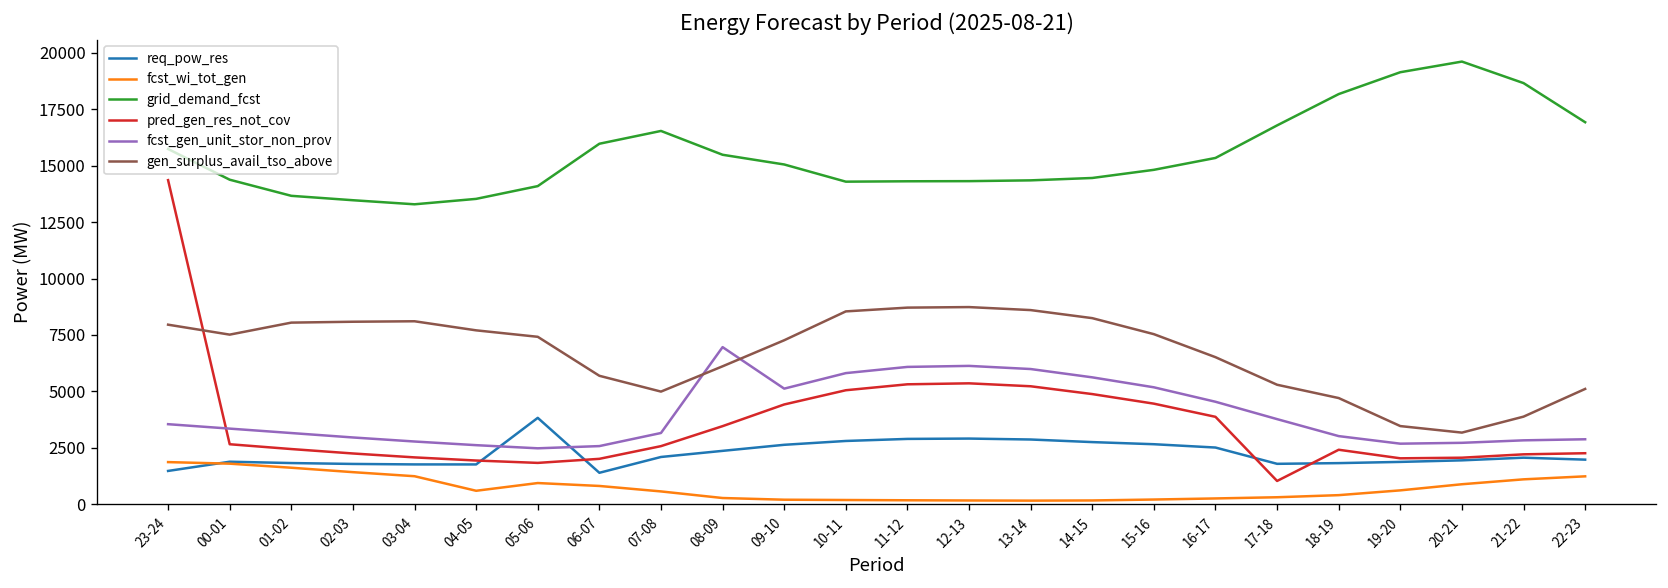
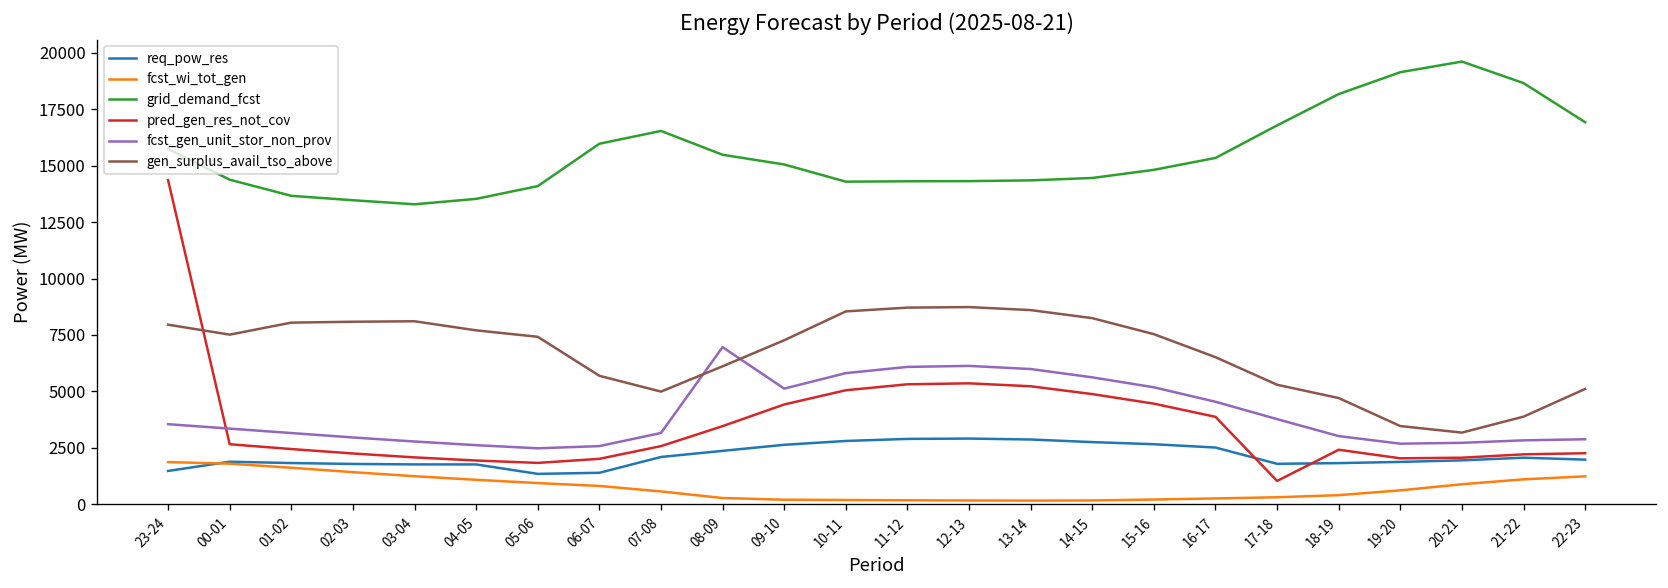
fcst_wi_tot_gen, 04-05: 600 -> 1100
req_pow_res, 05-06: 3800 -> 1400
